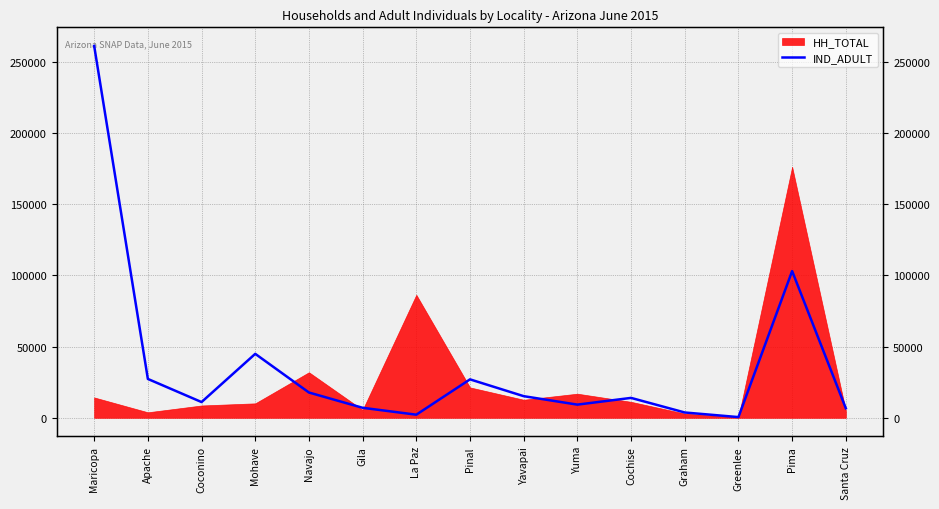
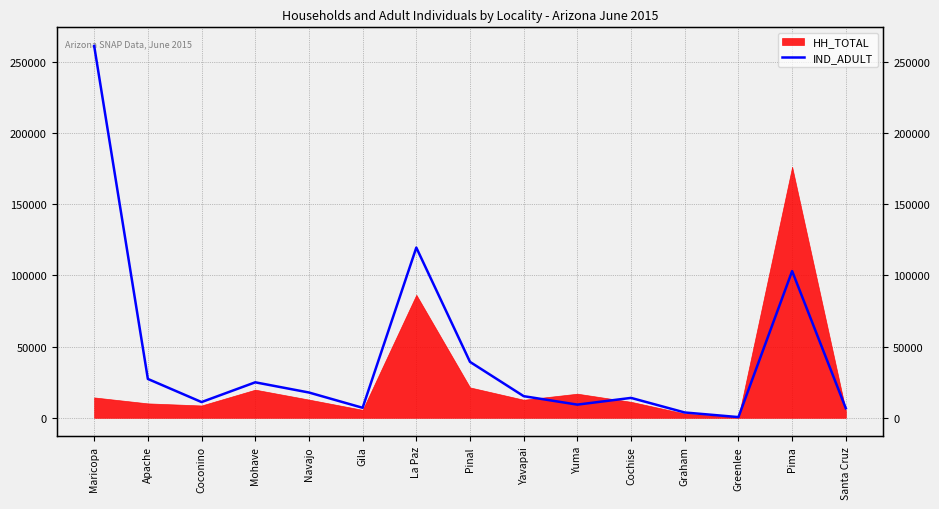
HH_TOTAL, Apache: 4000 -> 10000
IND_ADULT, Mohave: 45000 -> 25000
HH_TOTAL, Mohave: 10000 -> 20000
HH_TOTAL, Navajo: 32000 -> 13000
IND_ADULT, La Paz: 2000 -> 119000
IND_ADULT, Pinal: 27000 -> 39000
